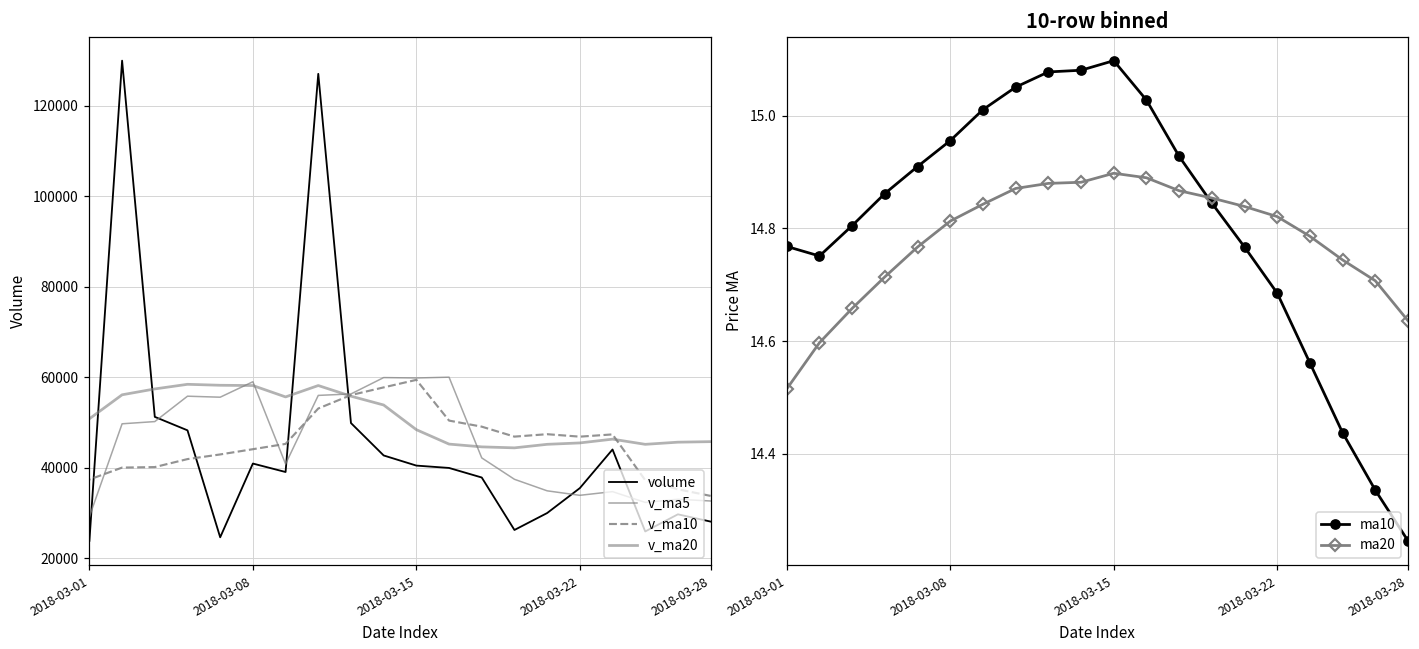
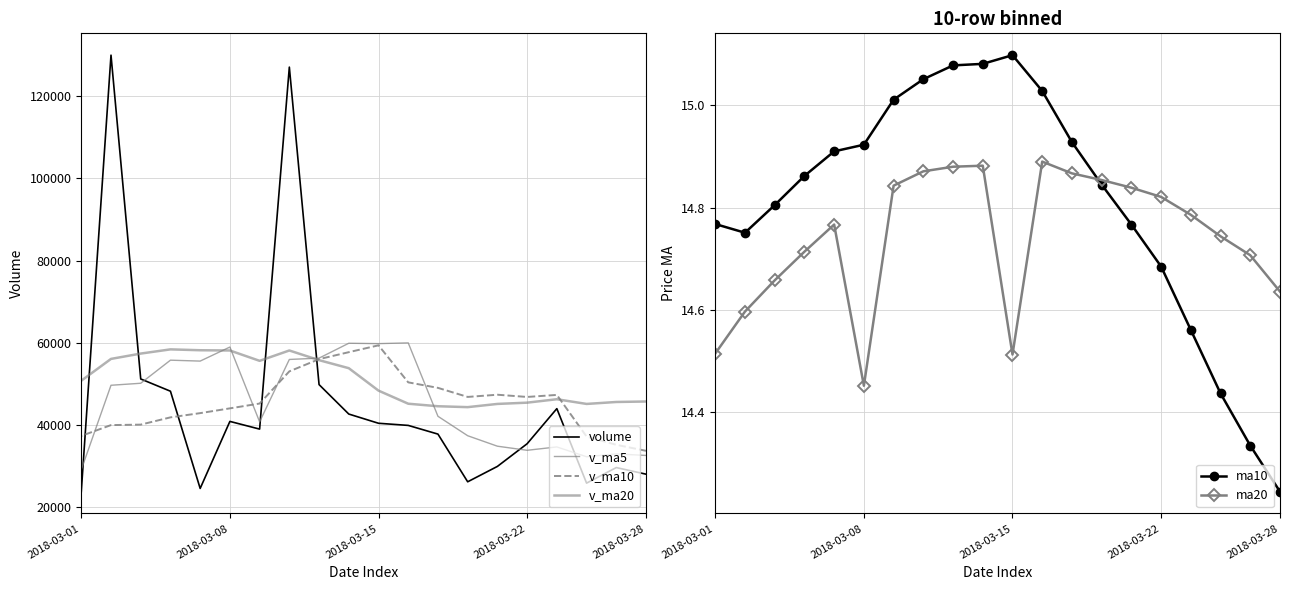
10-row binned, ma10, 2018-03-08: 14.96 -> 14.92
10-row binned, ma20, 2018-03-08: 14.81 -> 14.45
10-row binned, ma20, 2018-03-15: 14.90 -> 14.51
